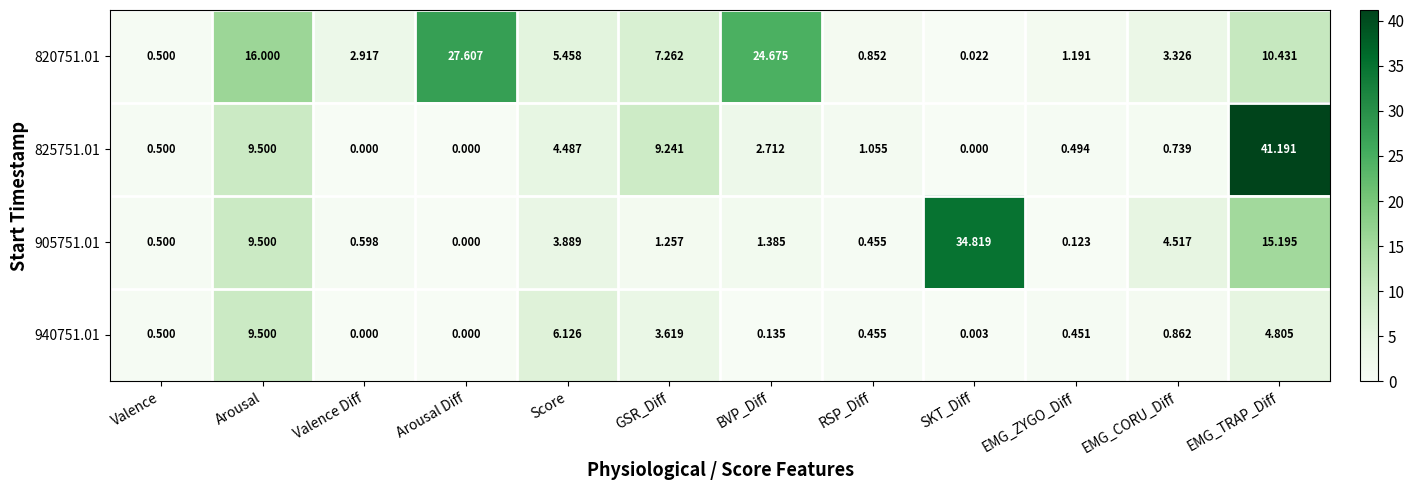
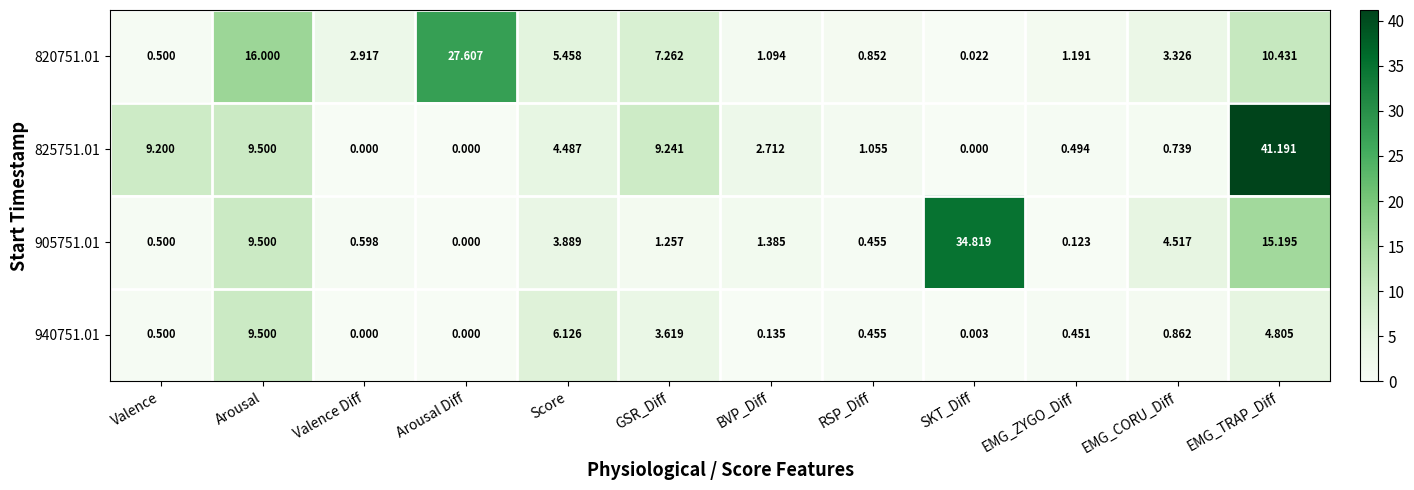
820751.01, BVP_Diff: 24.675 -> 1.094
825751.01, Valence: 0.500 -> 9.200
